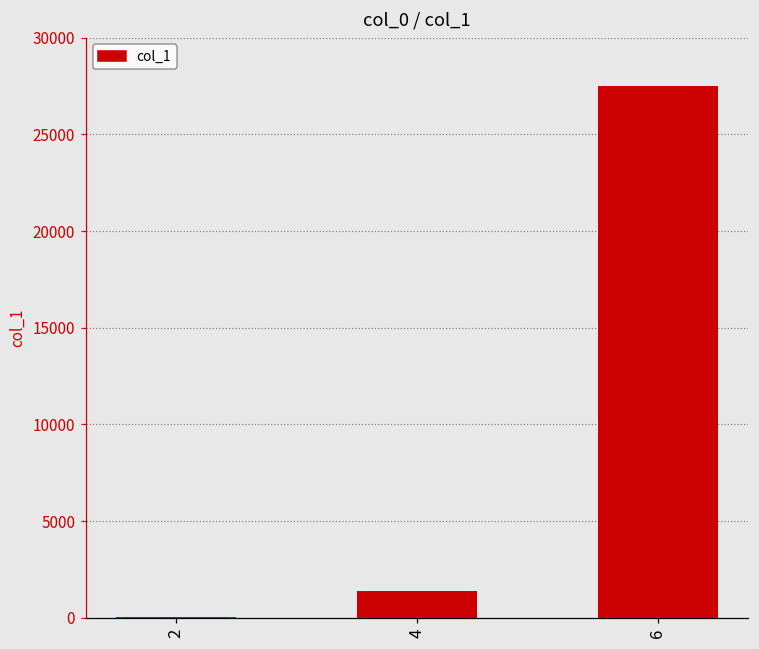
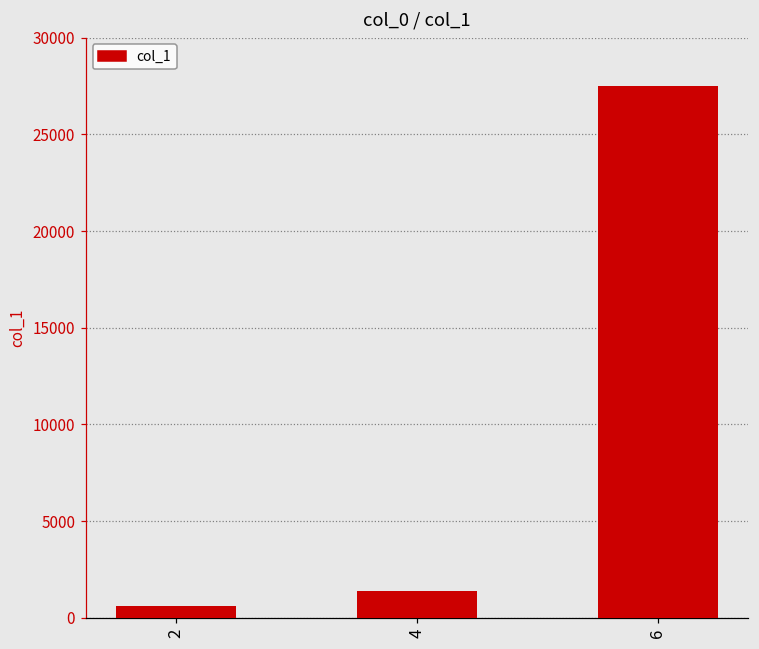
2: 0 -> 600
